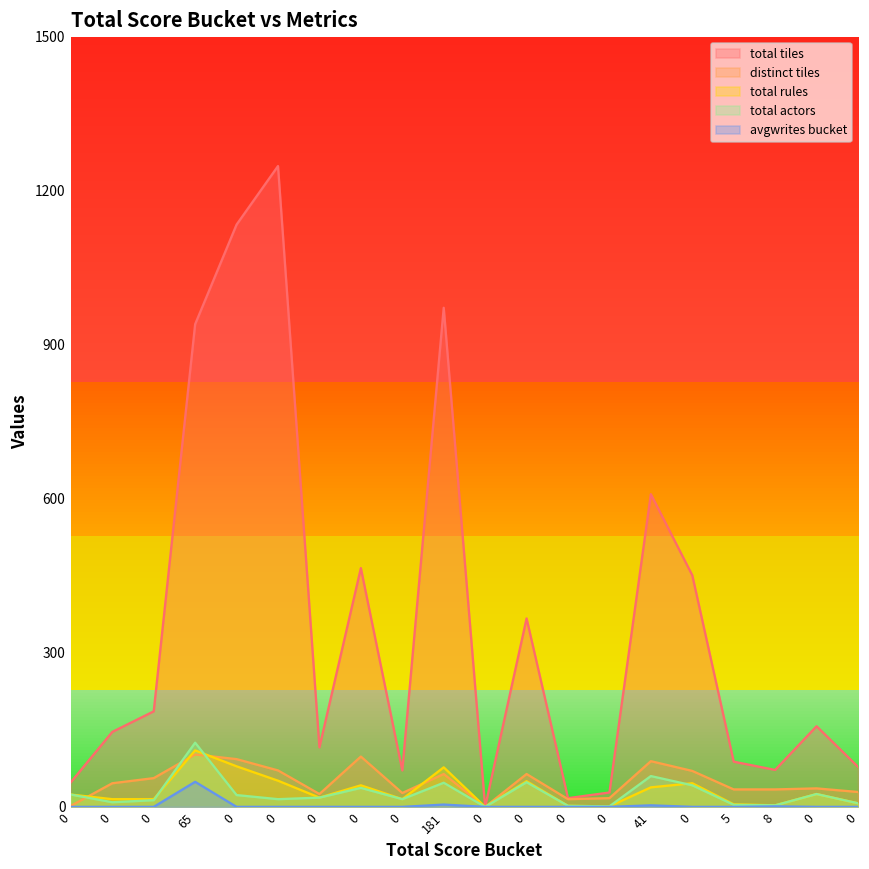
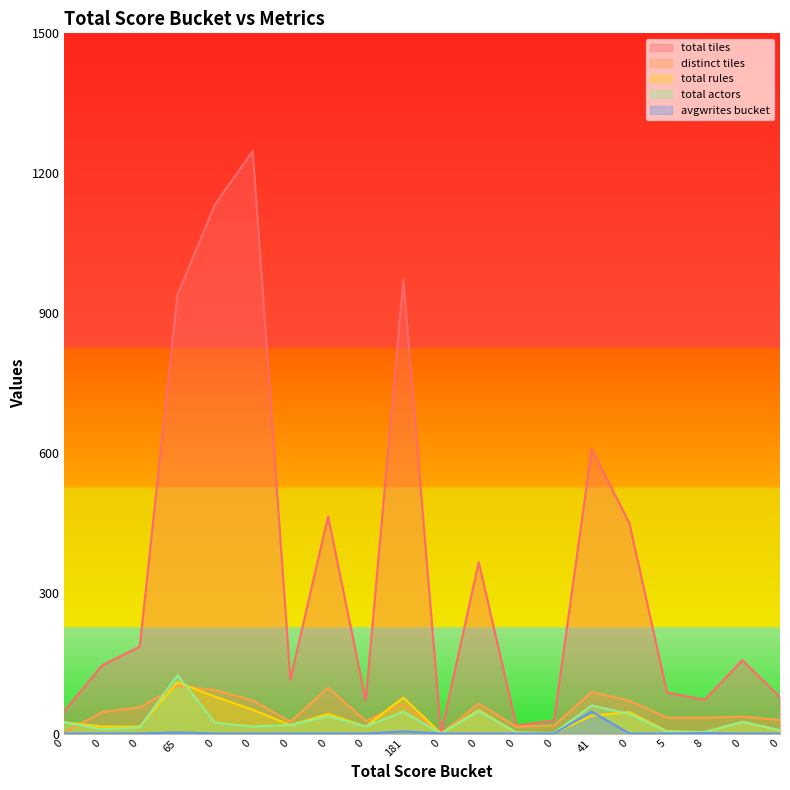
avgwrites bucket, 65: 50 -> 0
avgwrites bucket, 41: 0 -> 50
